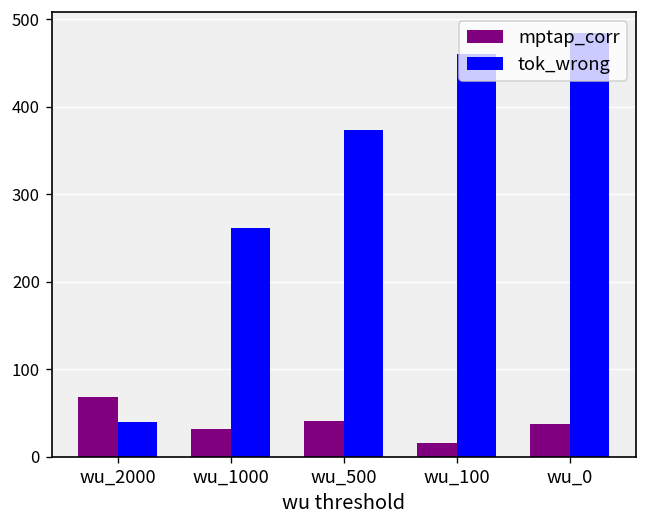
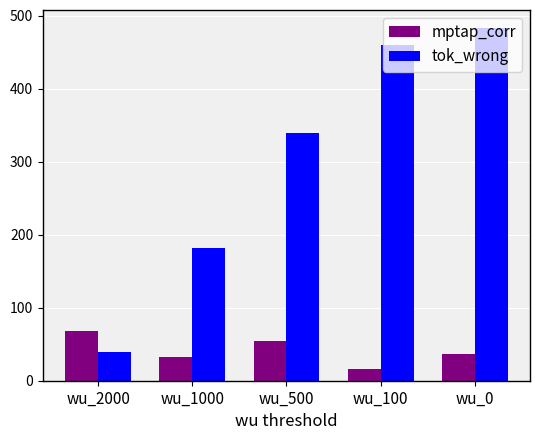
tok_wrong, wu_1000: 260 -> 180
mptap_corr, wu_500: 40 -> 60
tok_wrong, wu_500: 370 -> 340
